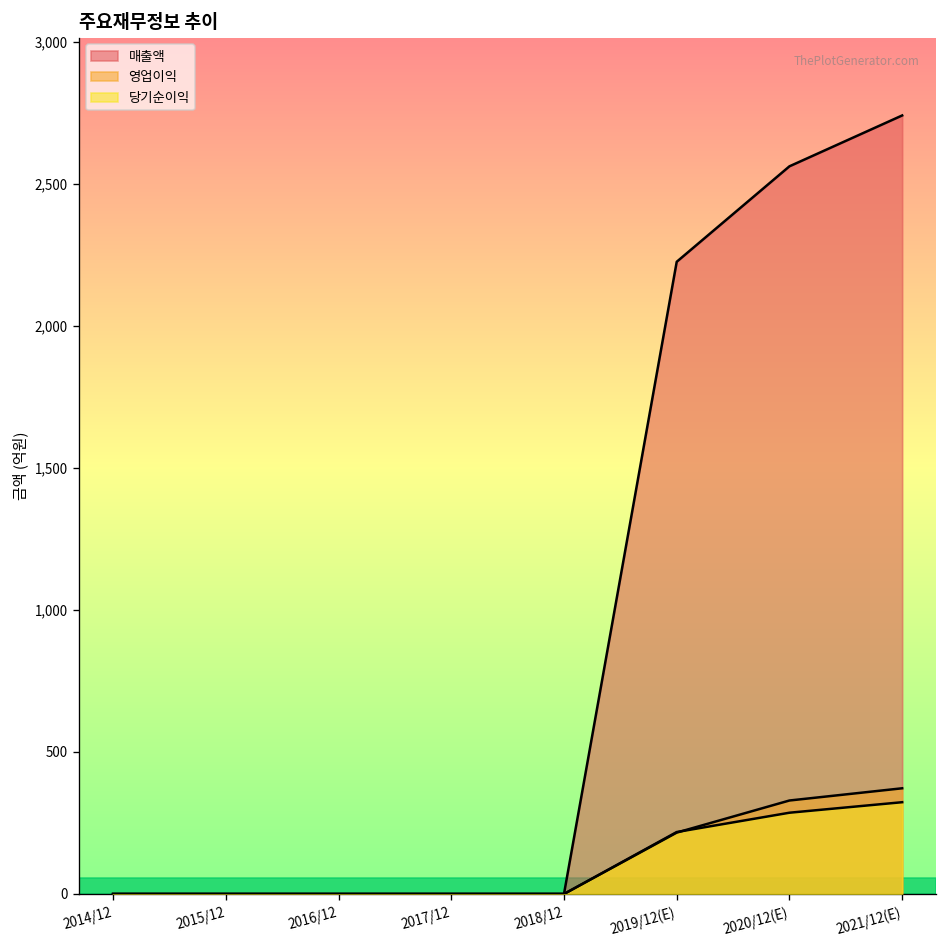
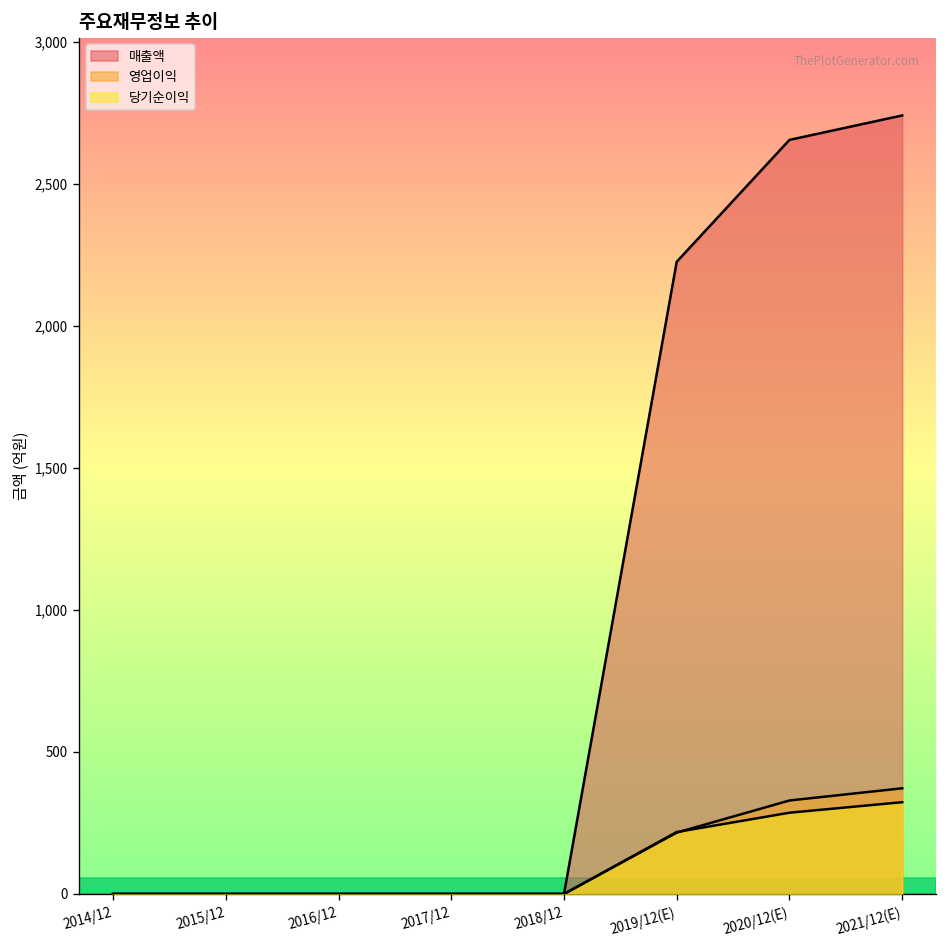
매출액, 2020/12(E): 2,560 -> 2,650
